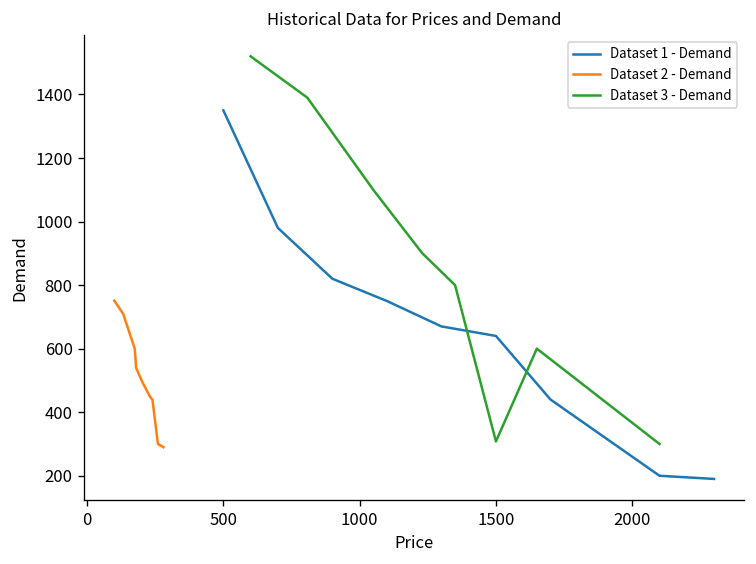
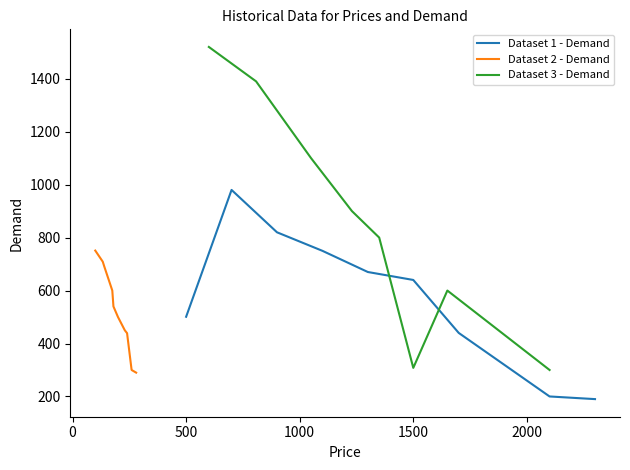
Dataset 1 - Demand, 500: 1350 -> 500
